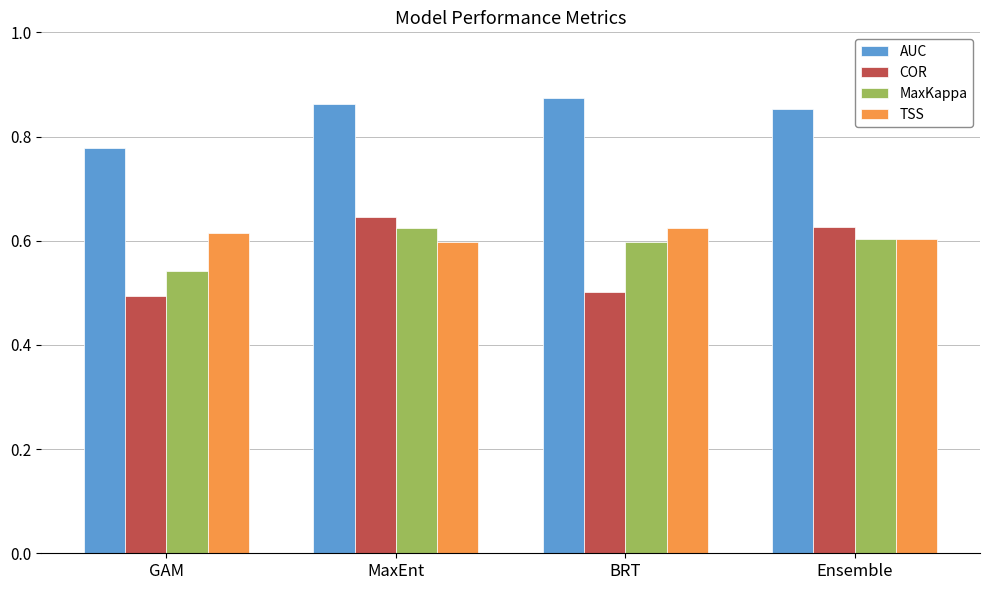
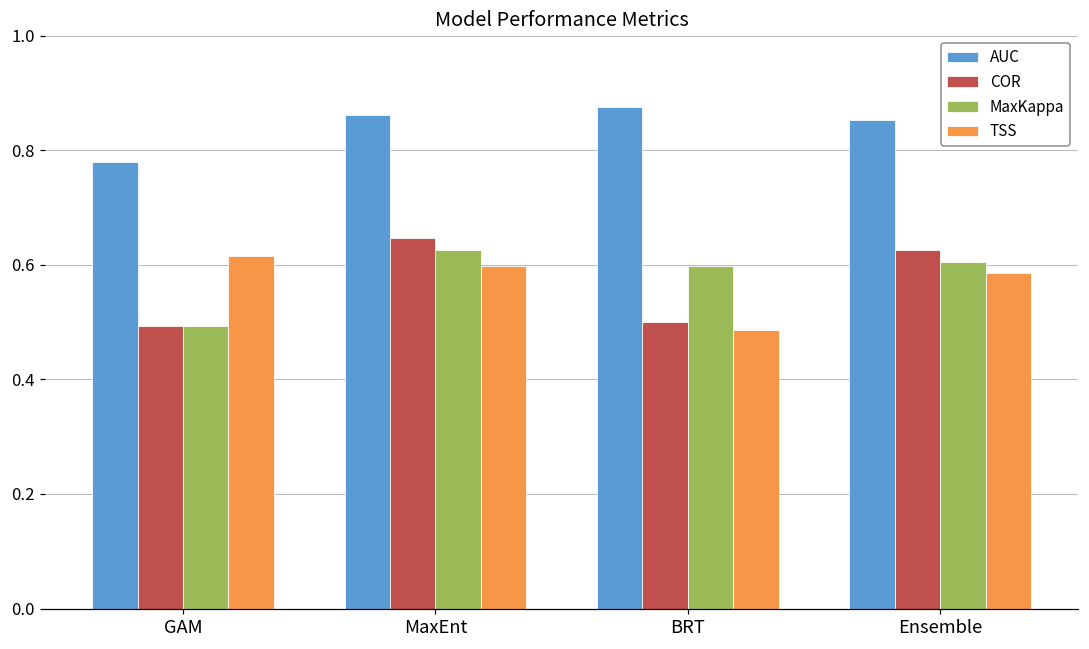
MaxKappa, GAM: 0.54 -> 0.49
TSS, BRT: 0.63 -> 0.49
TSS, Ensemble: 0.60 -> 0.59
